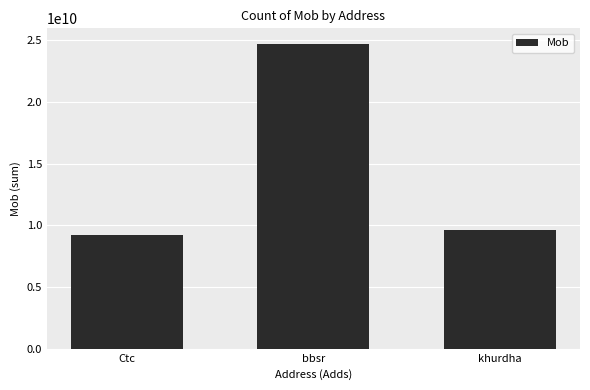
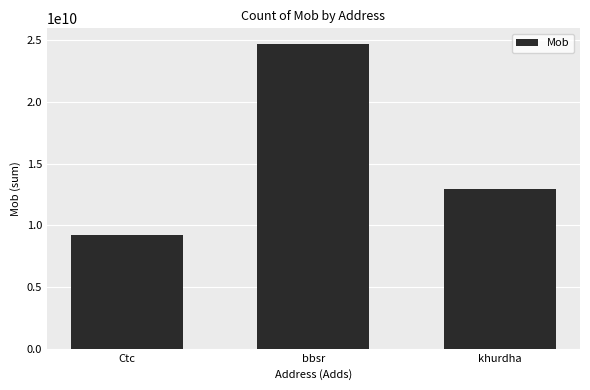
khurdha: 9600000000 -> 12900000000
